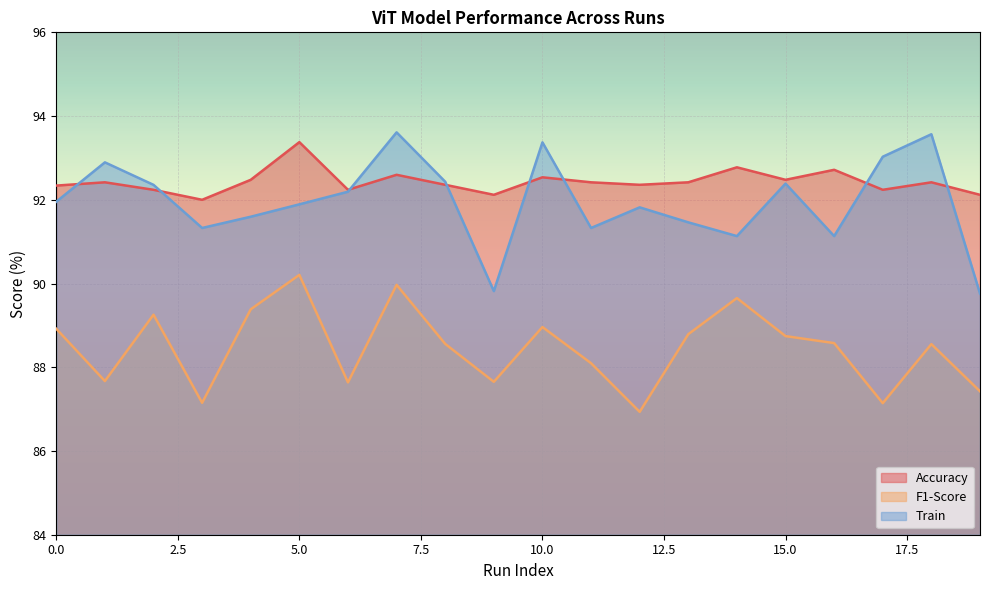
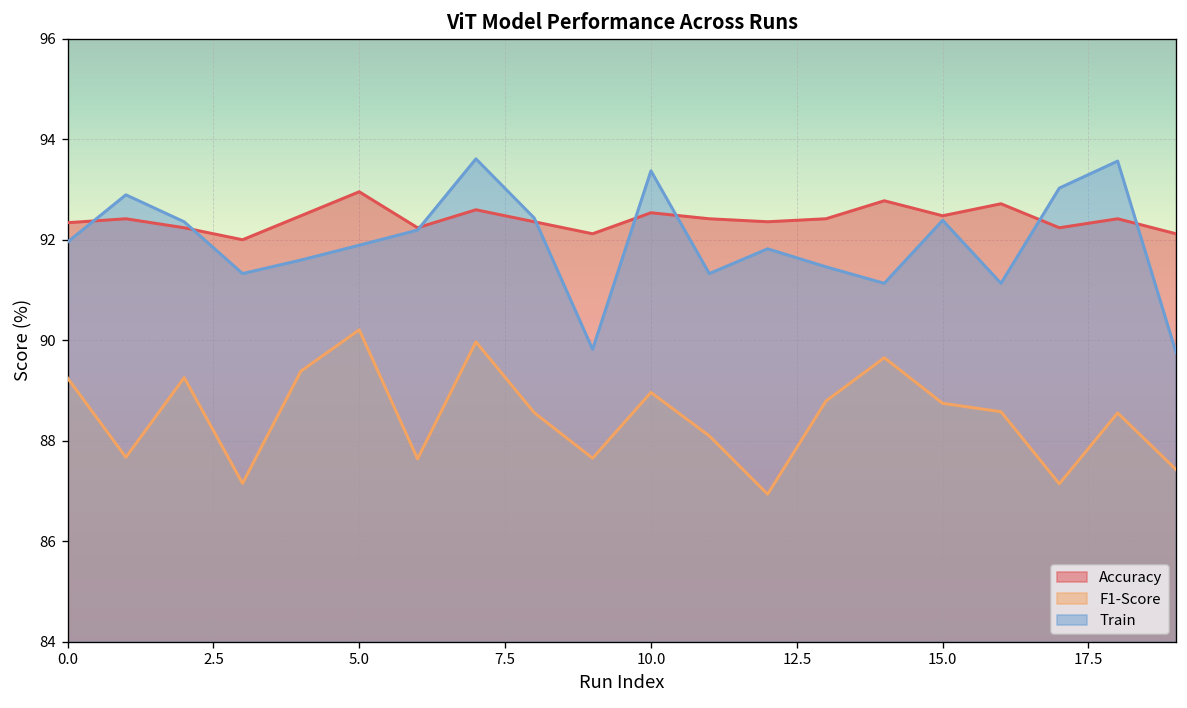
F1-Score, 0.0: 88.9 -> 89.2
Accuracy, 5.0: 93.4 -> 93.0
